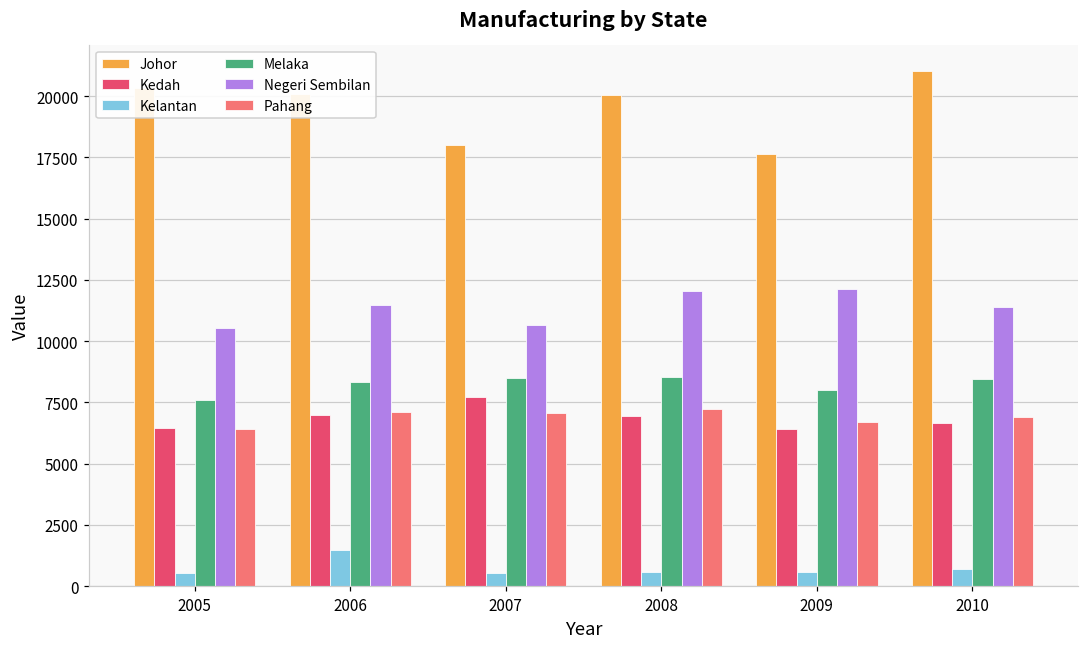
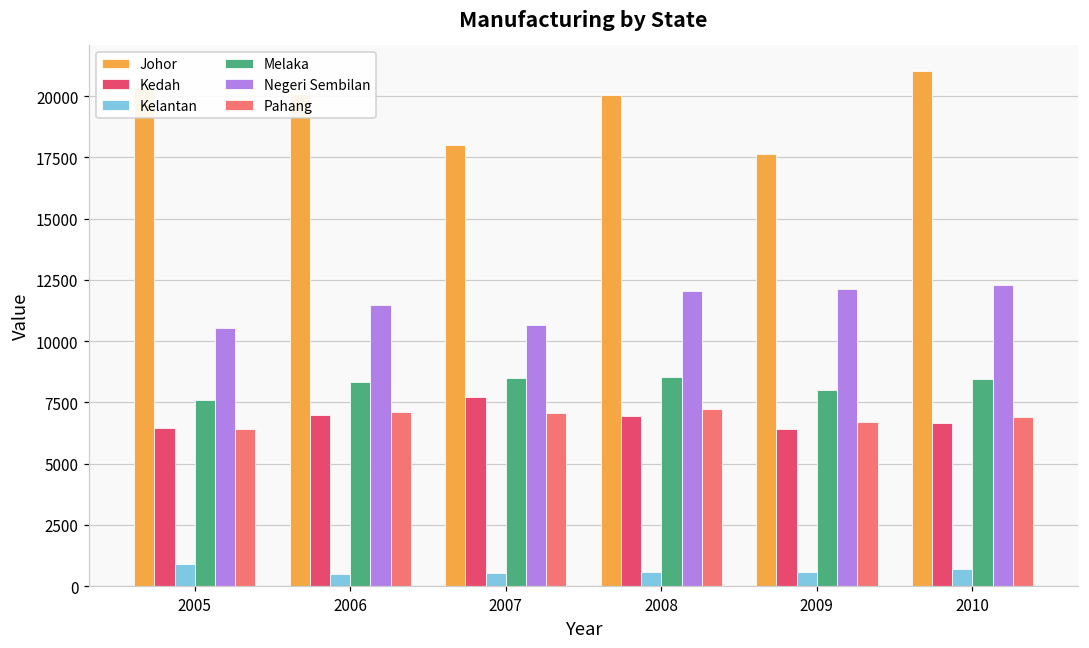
Kelantan, 2005: 500 -> 900
Kelantan, 2006: 1500 -> 500
Negeri Sembilan, 2010: 11400 -> 12300
